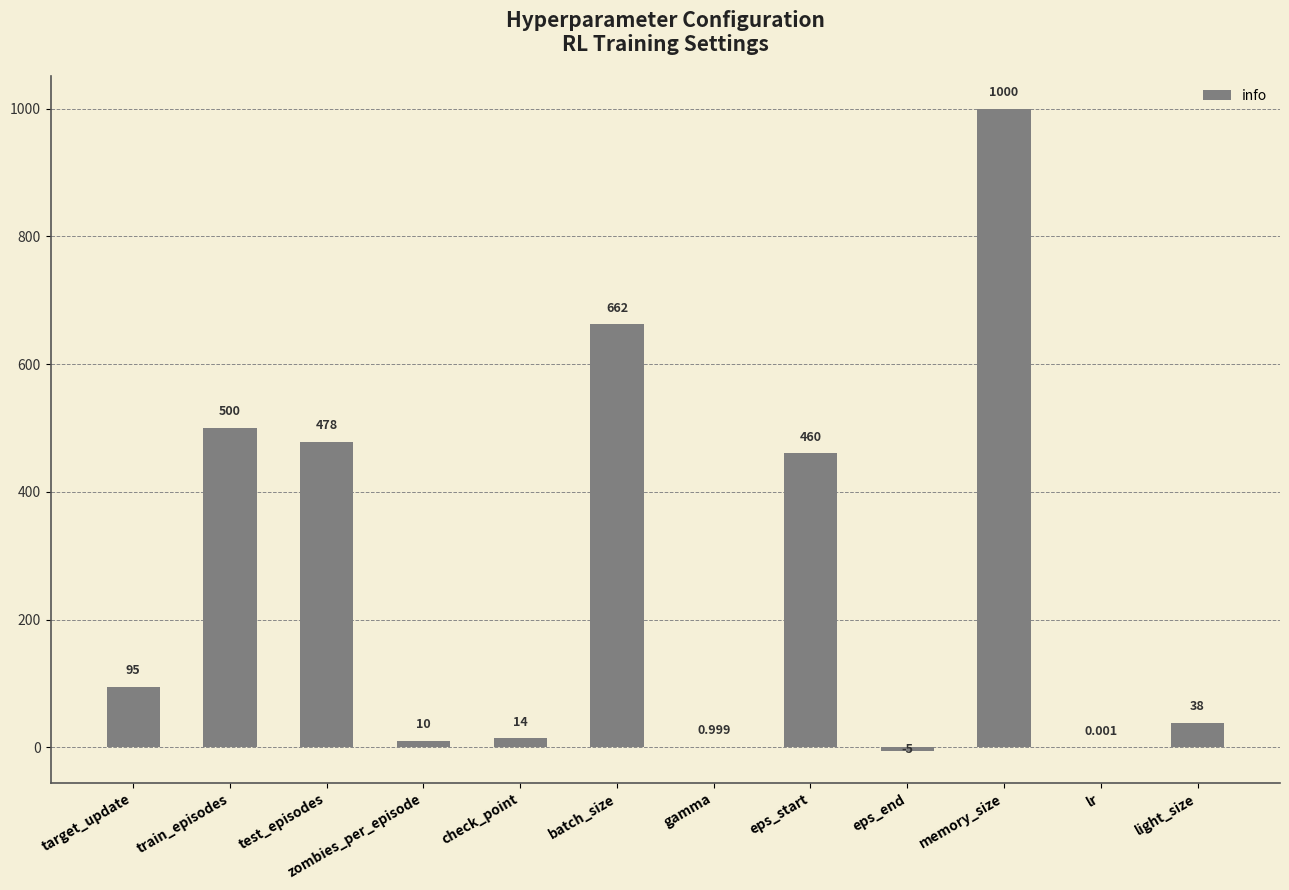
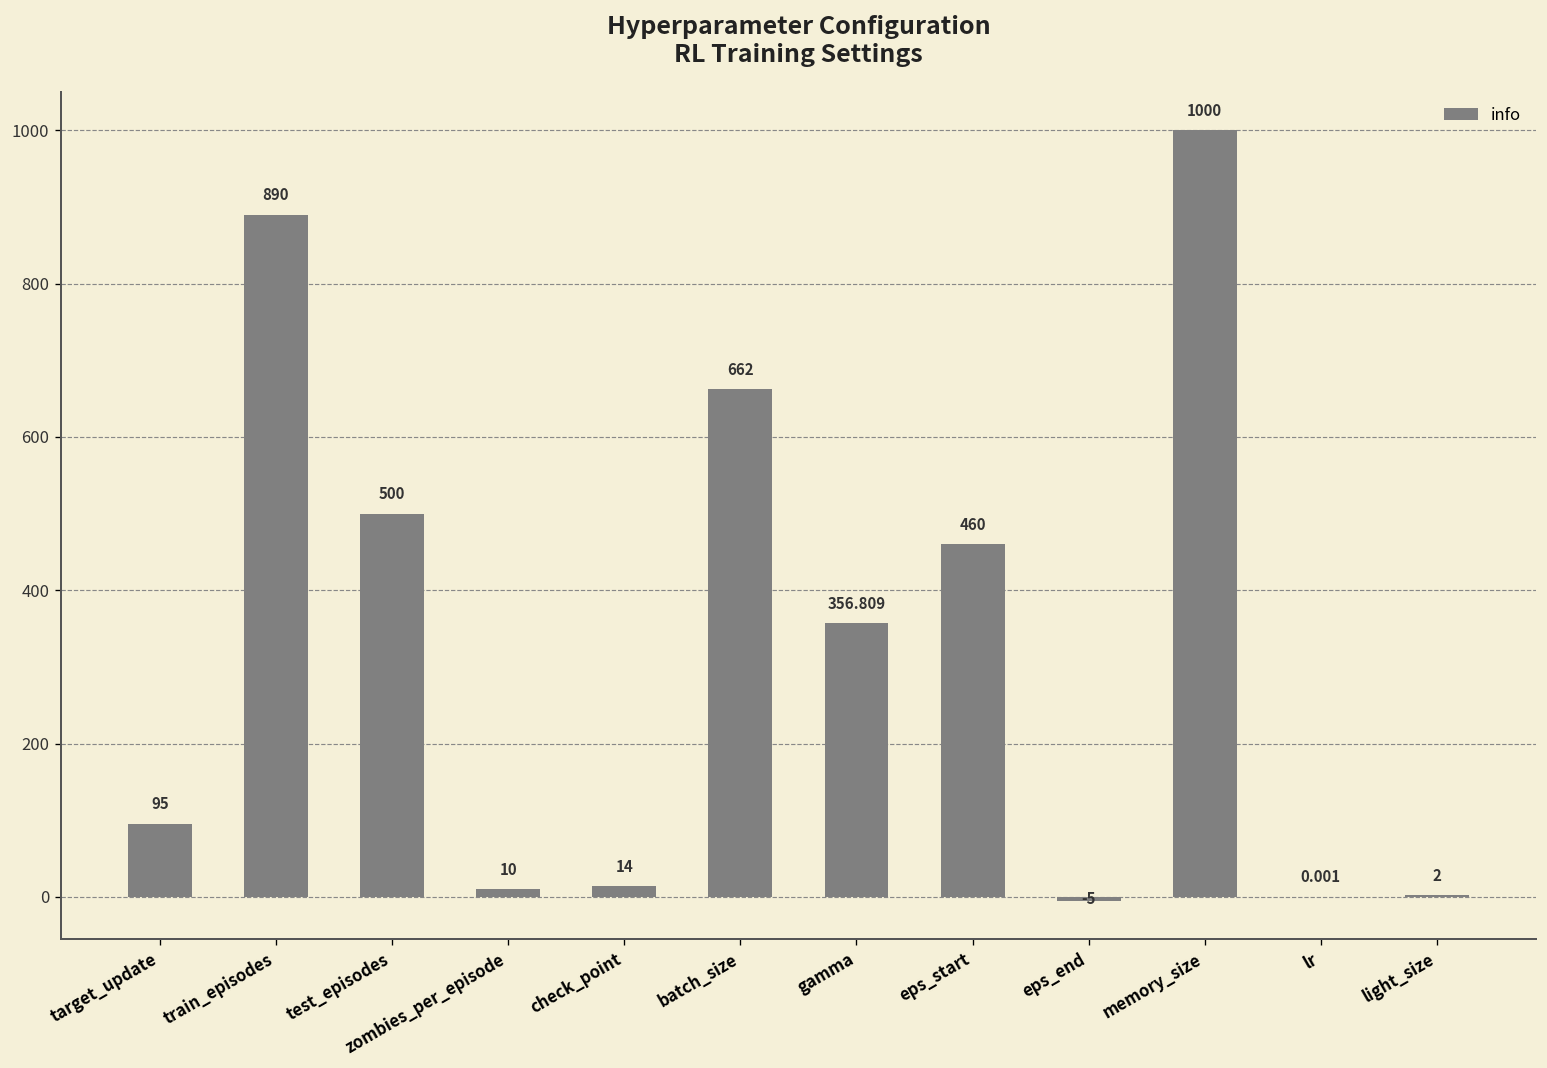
train_episodes: 500 -> 890
test_episodes: 478 -> 500
gamma: 0.999 -> 356.809
light_size: 38 -> 2
